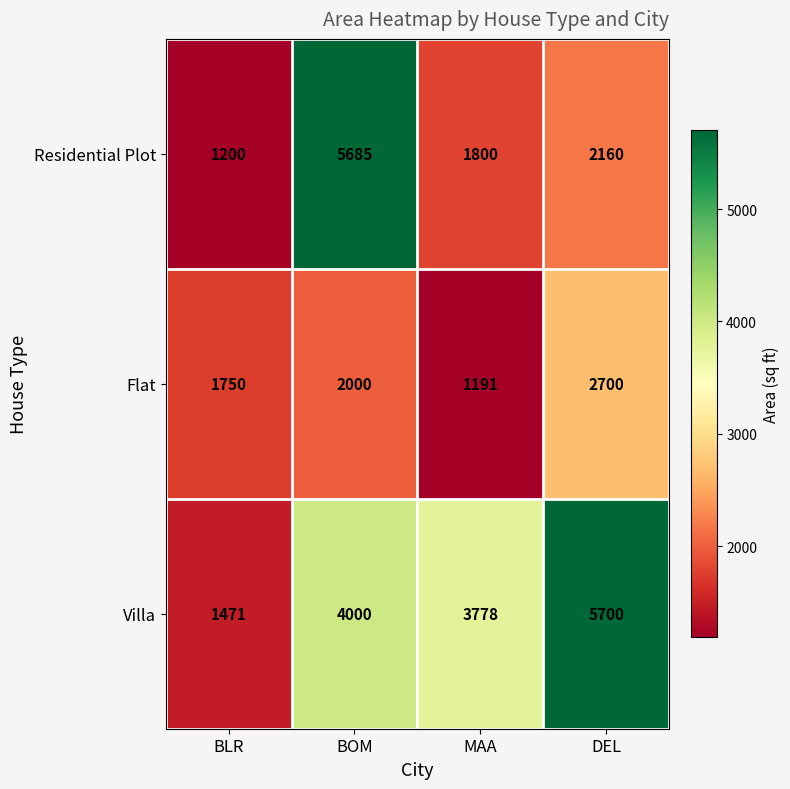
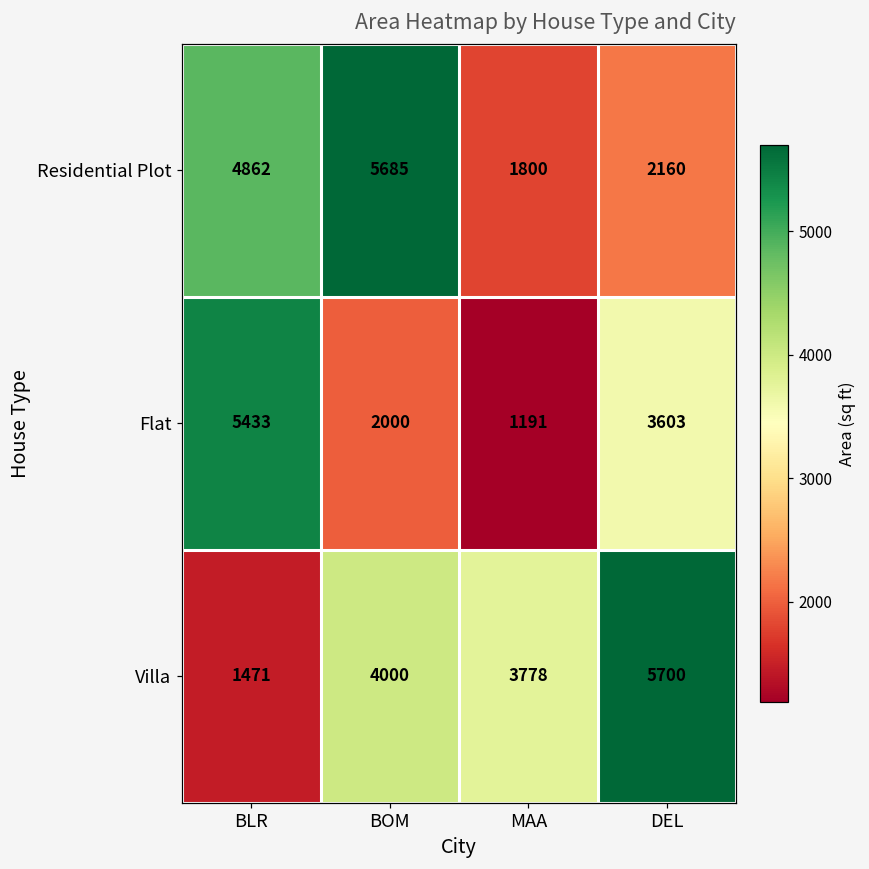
Residential Plot, BLR: 1200 -> 4862
Flat, BLR: 1750 -> 5433
Flat, DEL: 2700 -> 3603
